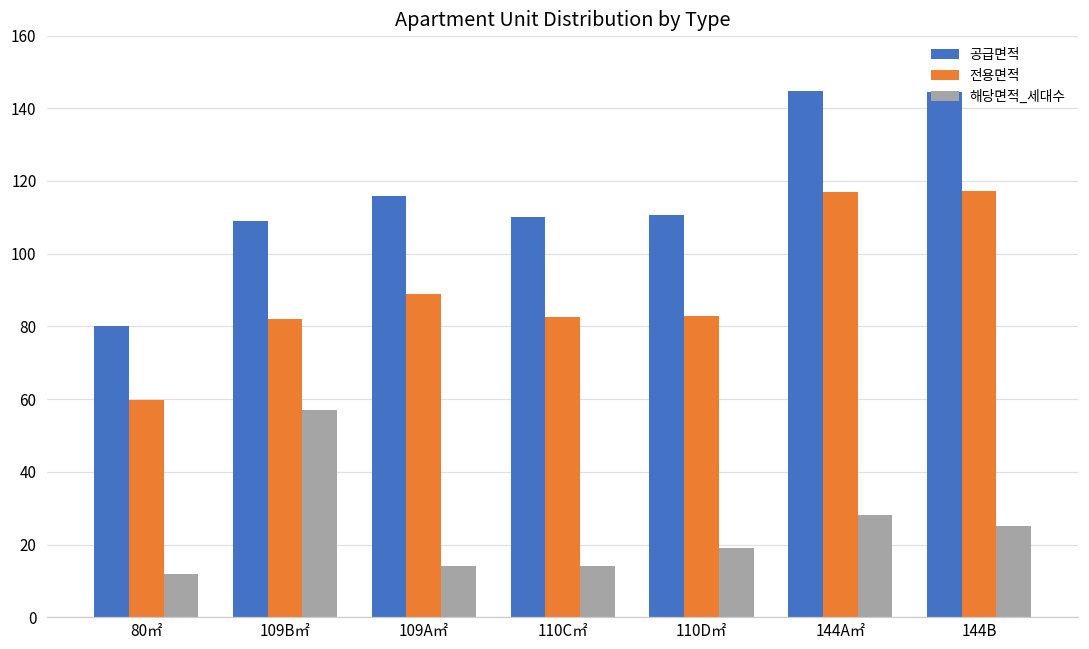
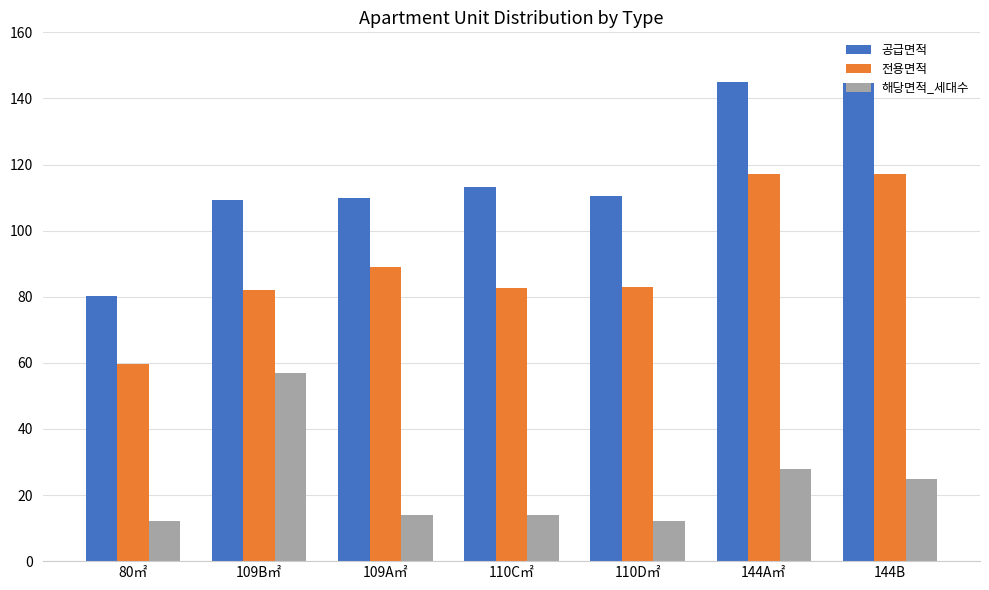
공급면적, 109A㎡: 116 -> 110
공급면적, 110C㎡: 110 -> 113
해당면적_세대수, 110D㎡: 19 -> 12
